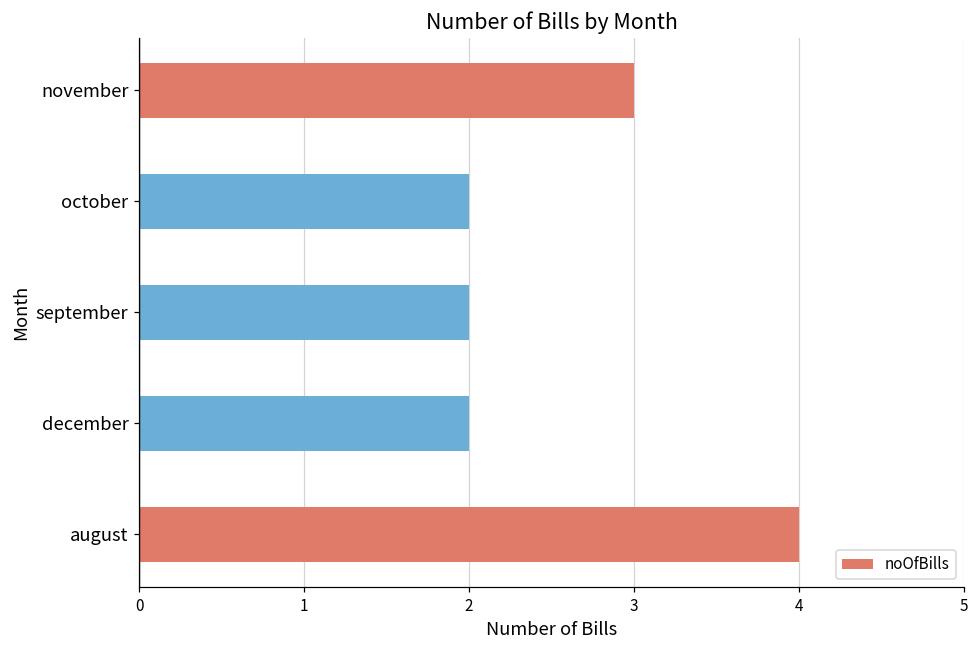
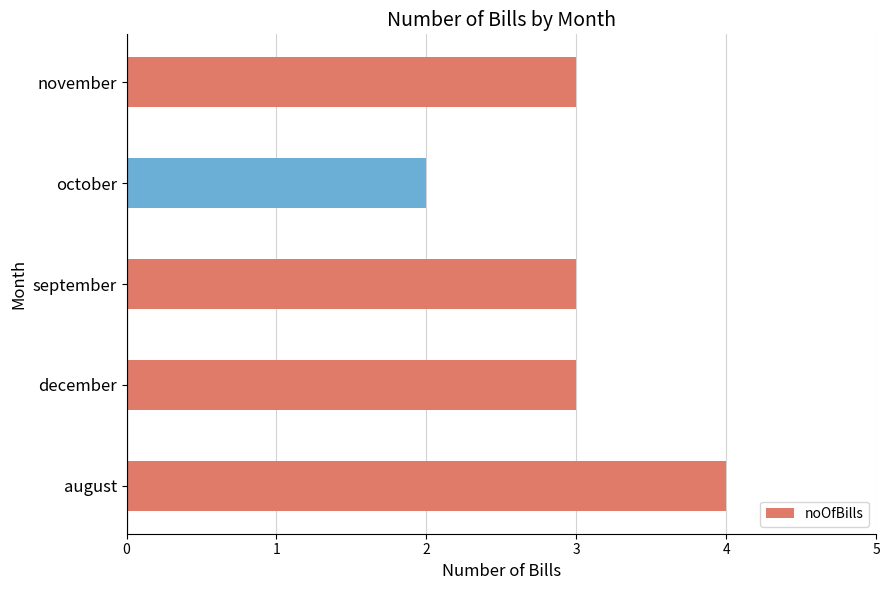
september: 2 -> 3
december: 2 -> 3
